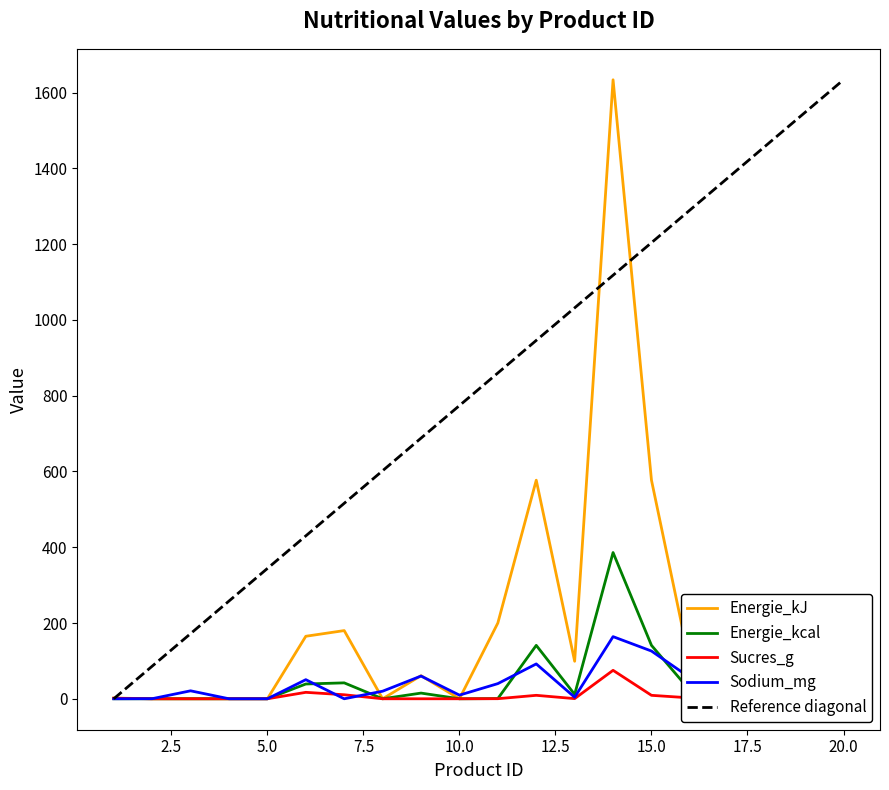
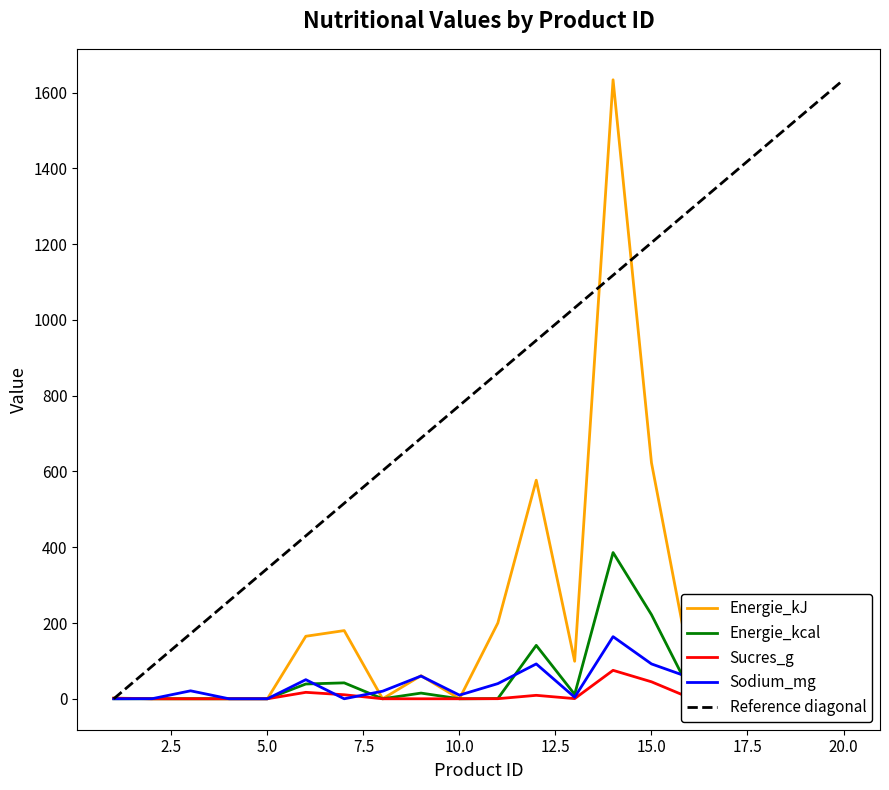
Energie_kJ, 15.0: 580 -> 620
Energie_kcal, 15.0: 140 -> 220
Sucres_g, 15.0: 10 -> 40
Sodium_mg, 15.0: 130 -> 90
